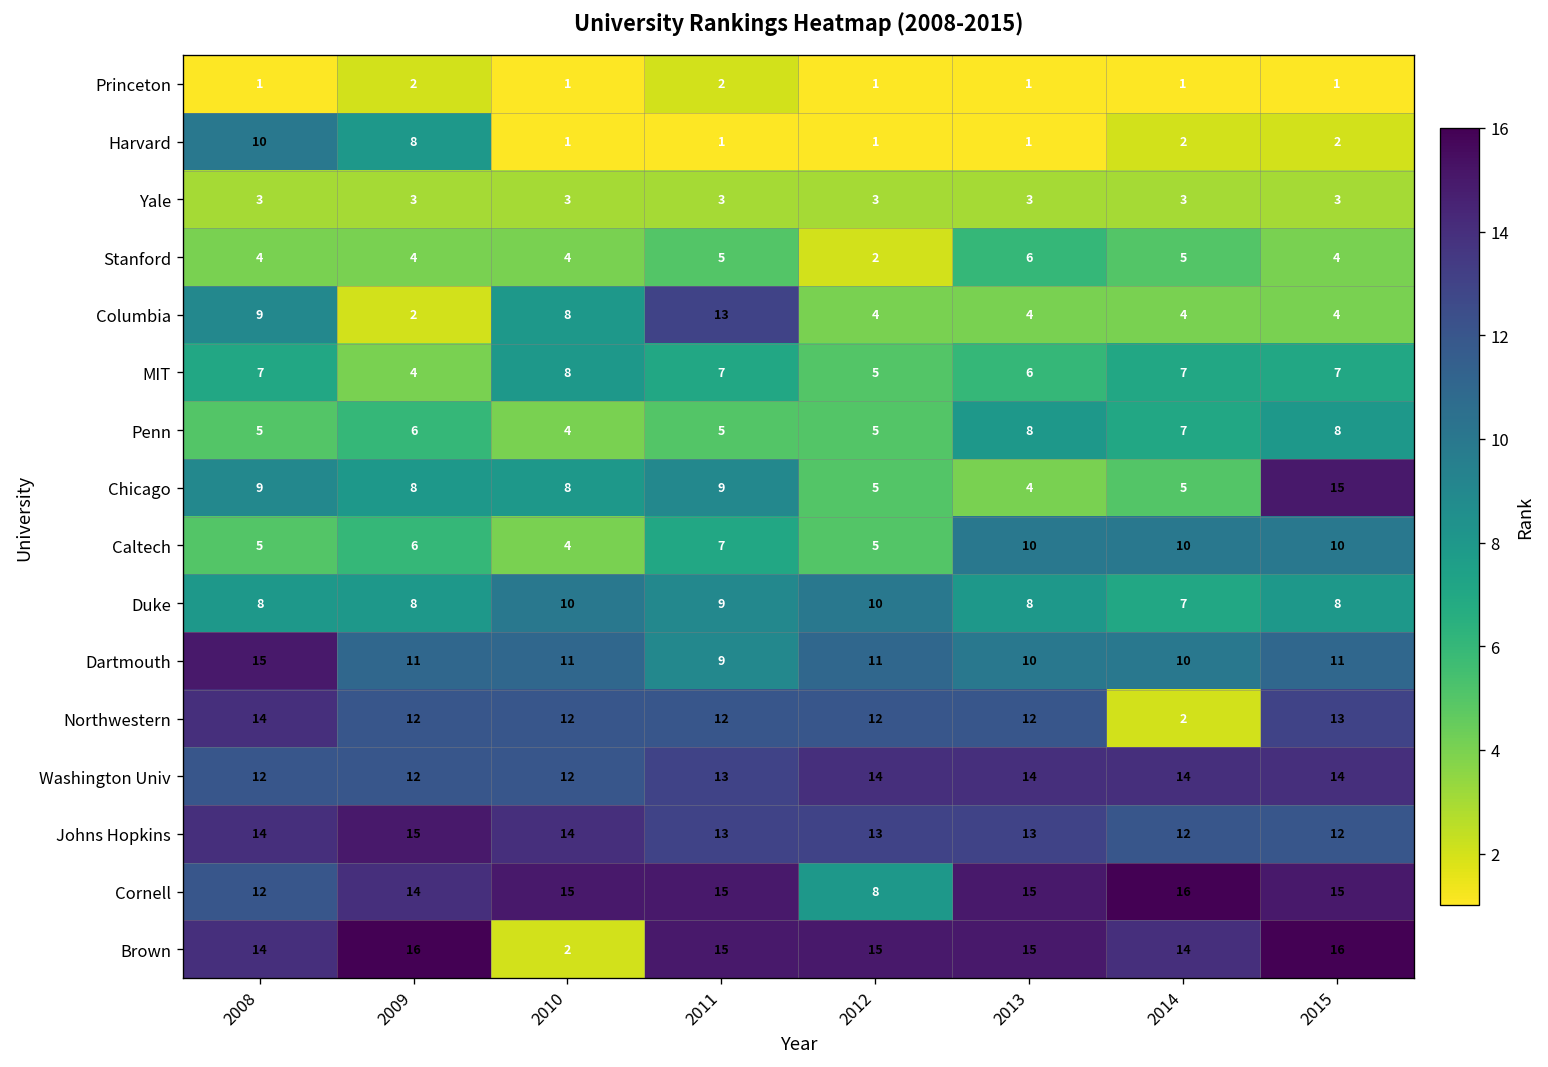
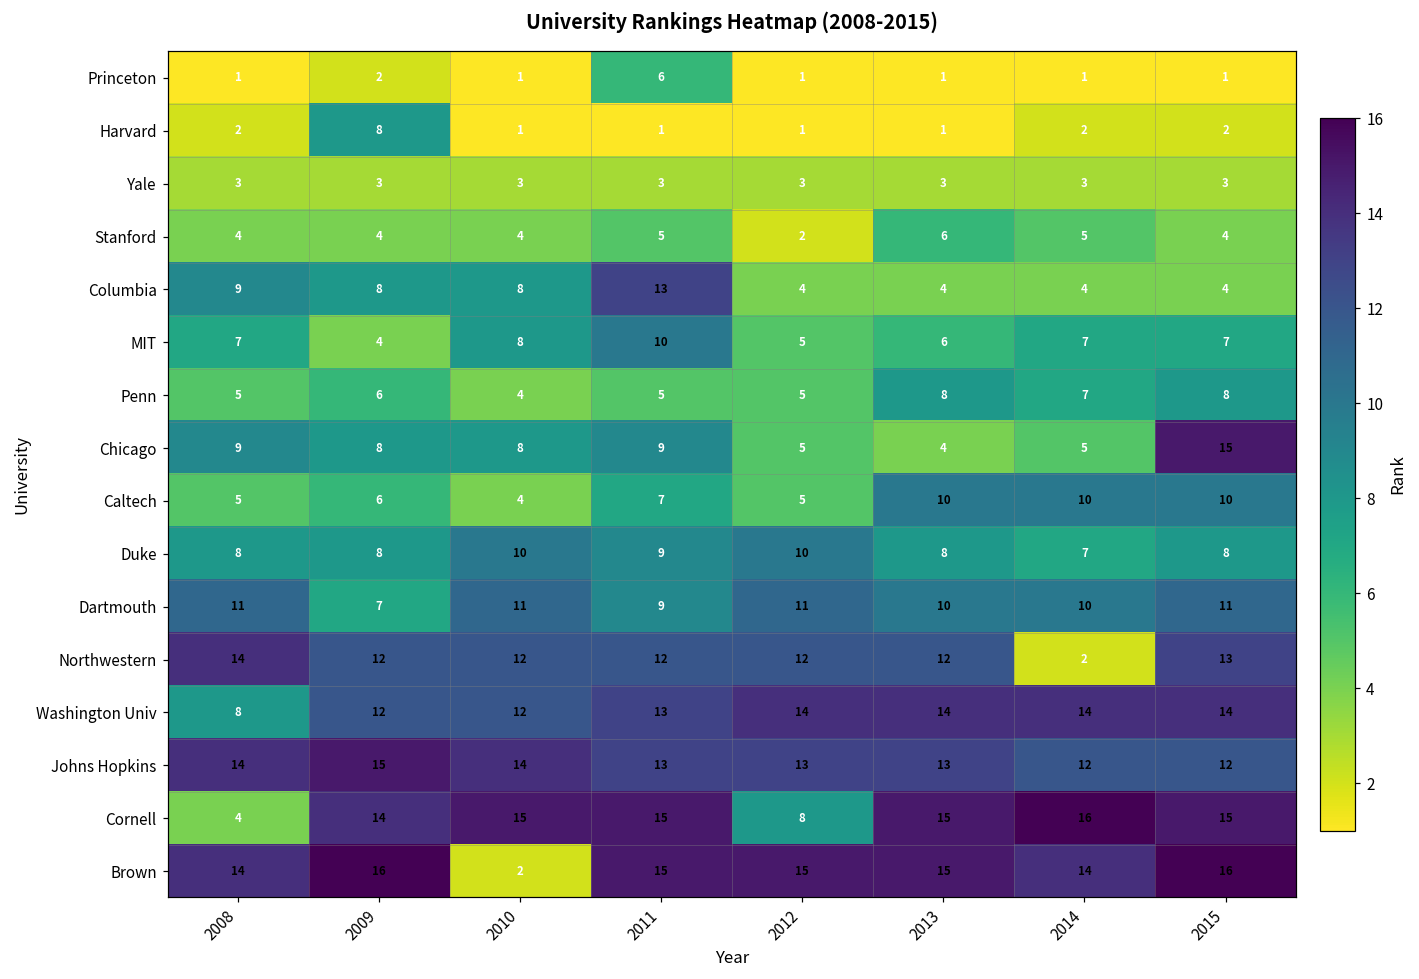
Princeton, 2011: 2 -> 6
Harvard, 2008: 10 -> 2
Columbia, 2009: 2 -> 8
MIT, 2011: 7 -> 10
Dartmouth, 2008: 15 -> 11
Dartmouth, 2009: 11 -> 7
Washington Univ, 2008: 12 -> 8
Cornell, 2008: 12 -> 4
